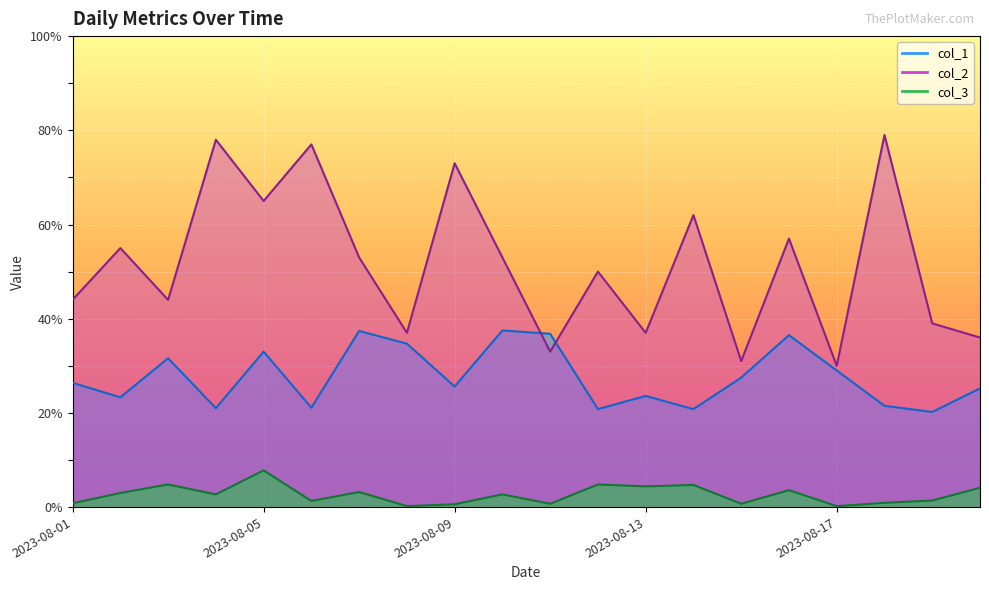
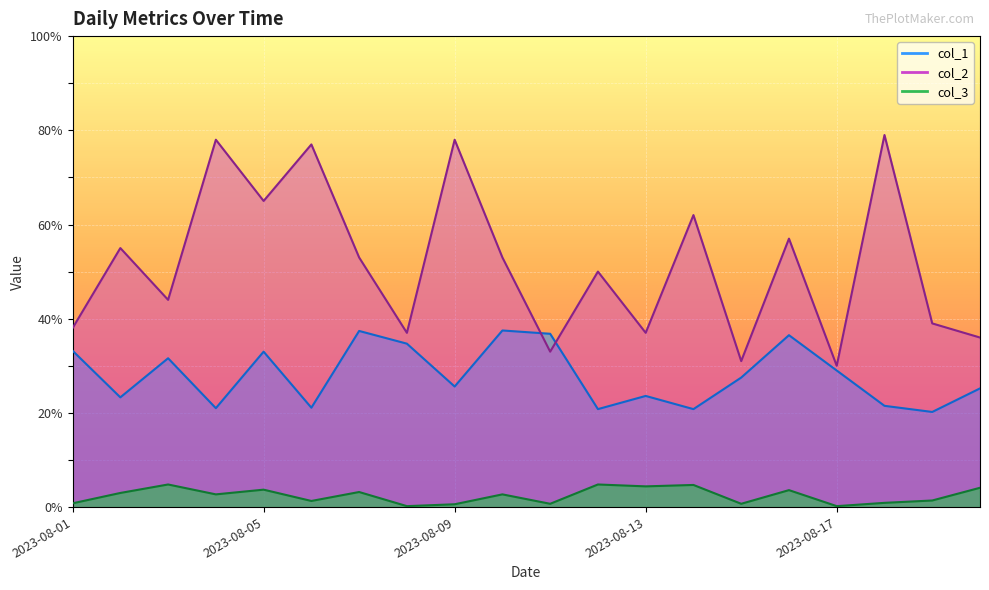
col_1, 2023-08-01: 26% -> 33%
col_2, 2023-08-01: 44% -> 38%
col_3, 2023-08-05: 8% -> 4%
col_2, 2023-08-09: 73% -> 78%
